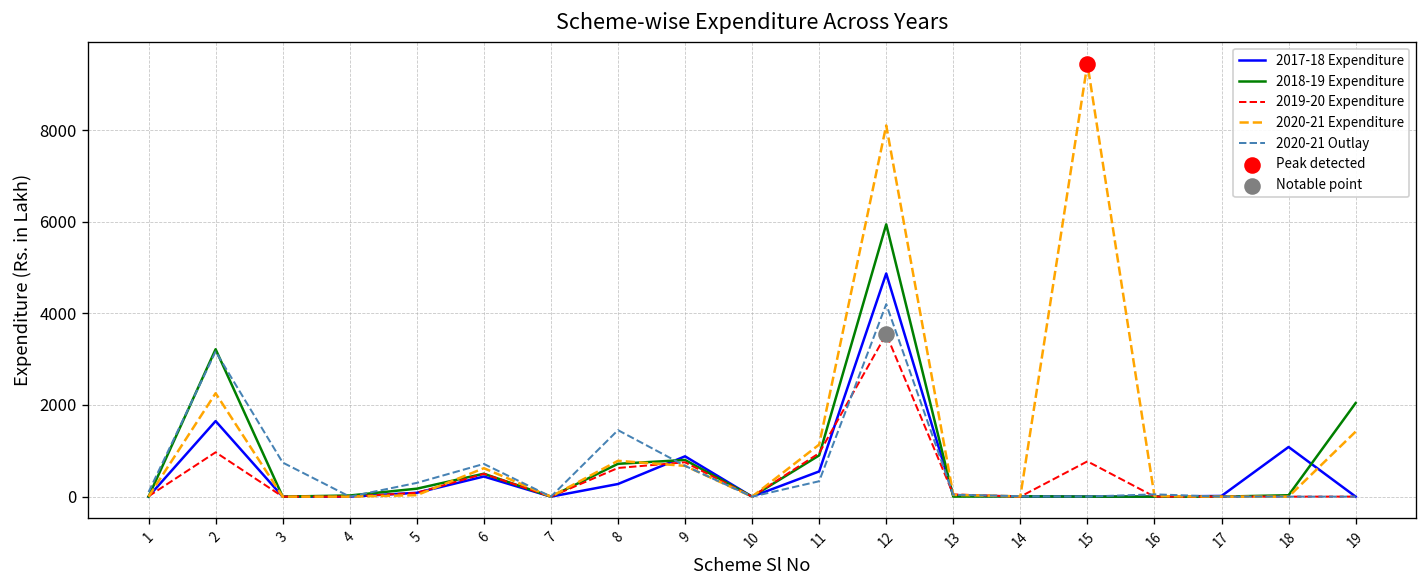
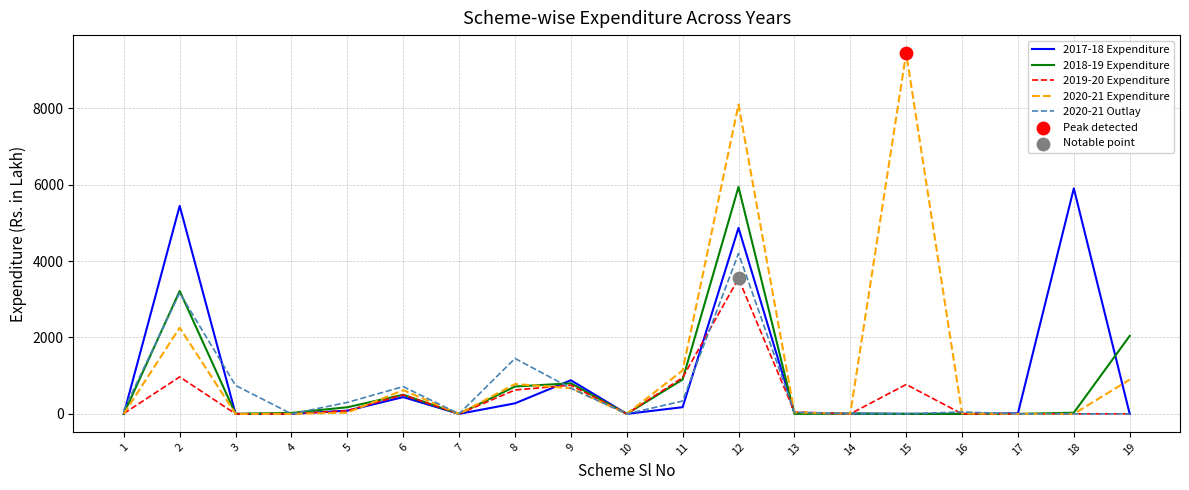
2017-18 Expenditure, 2: 1600 -> 5400
2017-18 Expenditure, 11: 600 -> 200
2017-18 Expenditure, 18: 1100 -> 5900
2020-21 Expenditure, 19: 1400 -> 900
